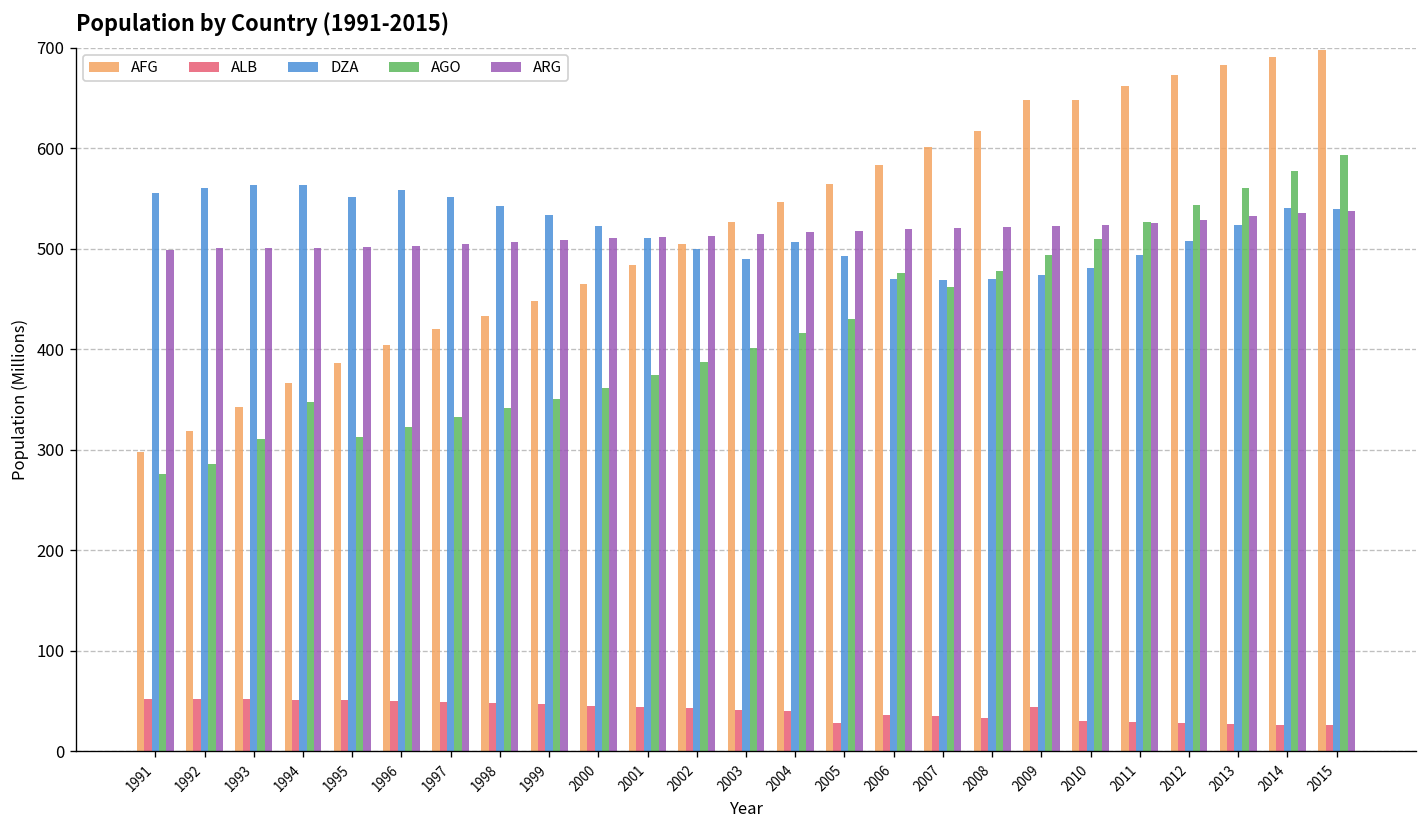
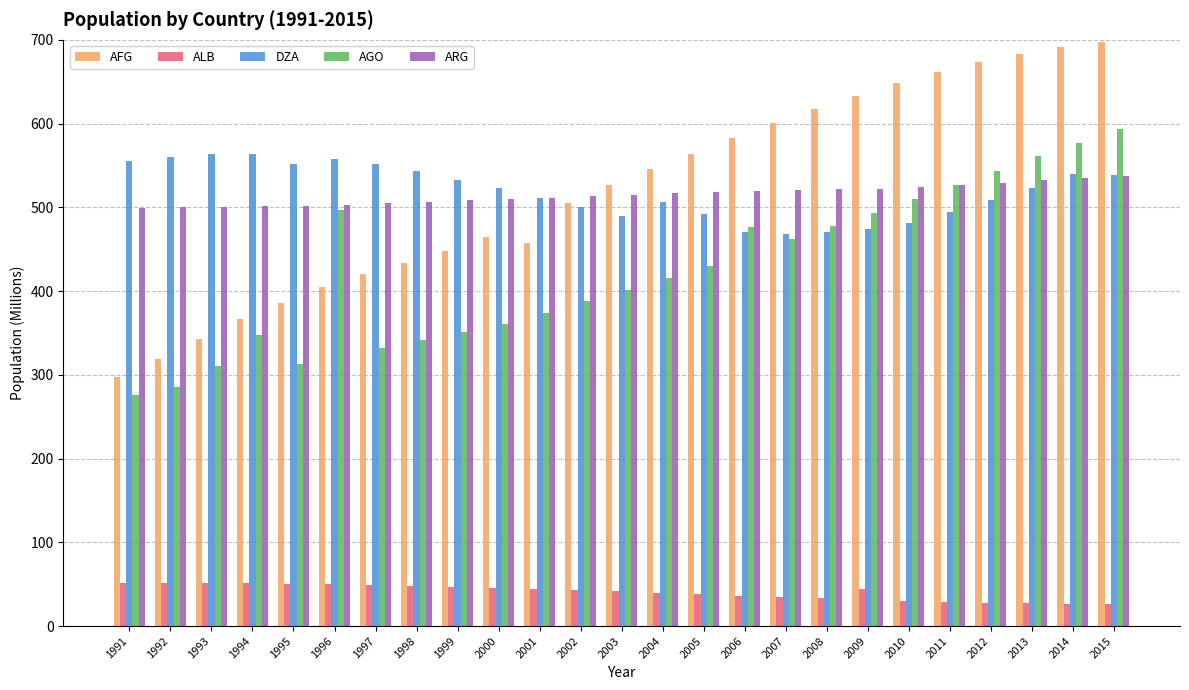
AGO, 1996: 320 -> 500
AFG, 2001: 480 -> 460
ALB, 2005: 30 -> 40
AFG, 2009: 650 -> 630
